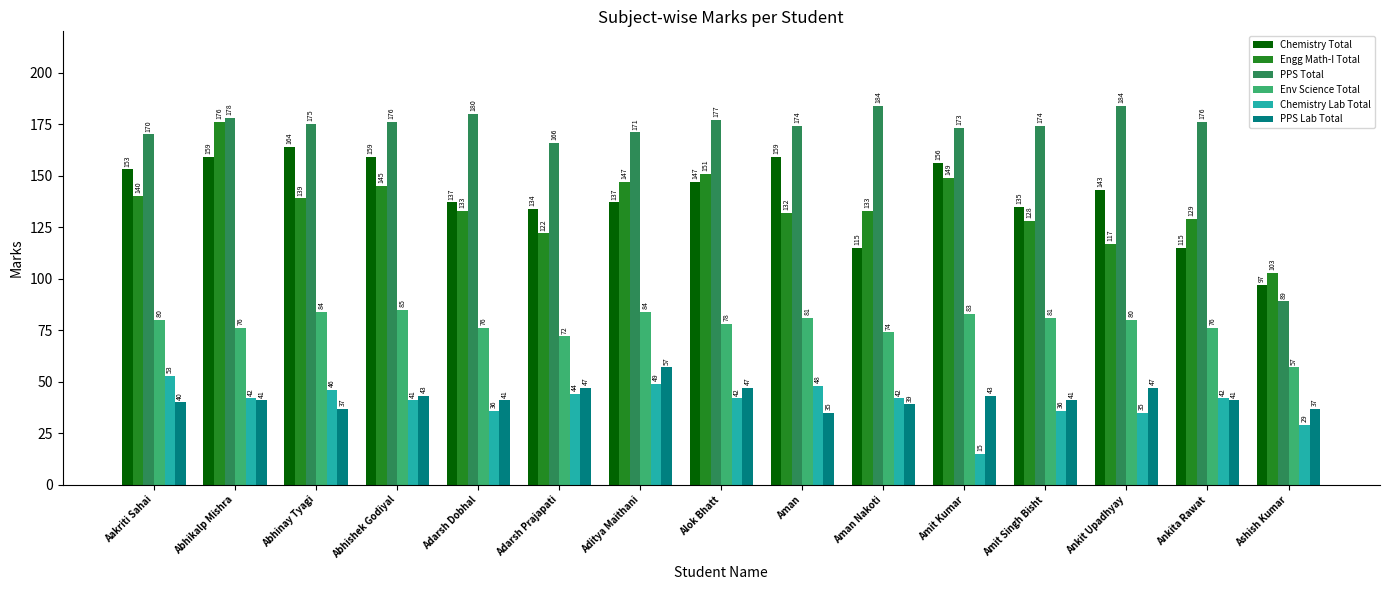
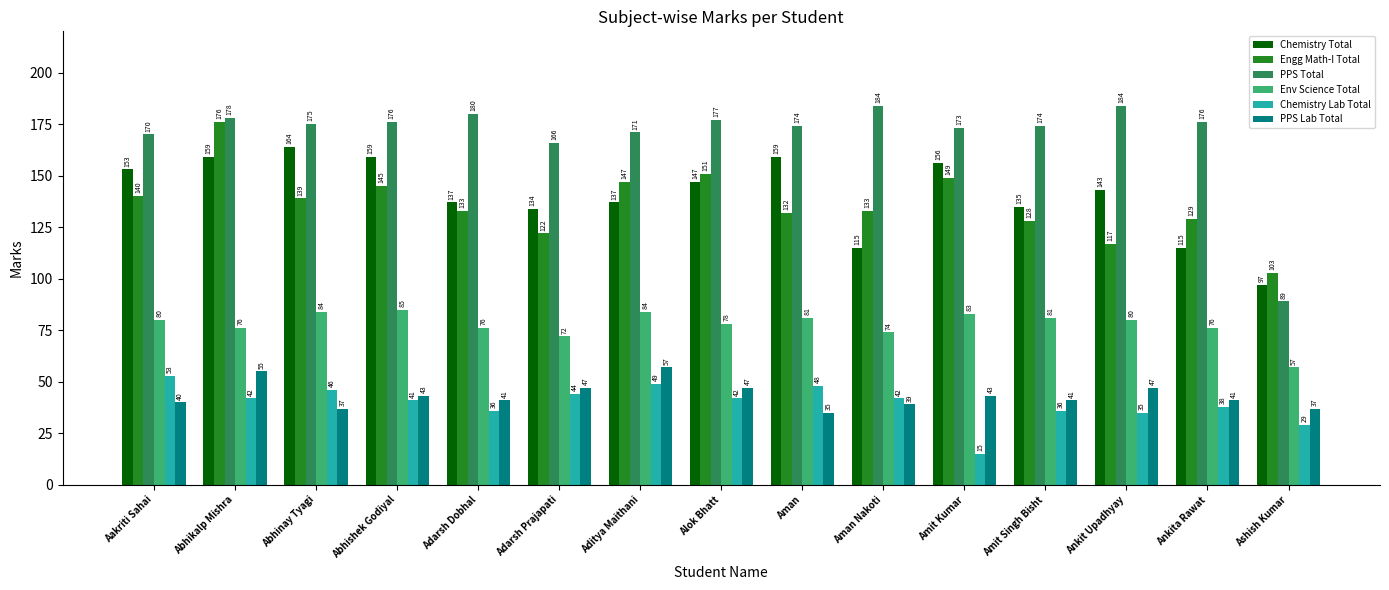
PPS Lab Total, Abhikalp Mishra: 41 -> 55
Chemistry Lab Total, Ankita Rawat: 42 -> 38
